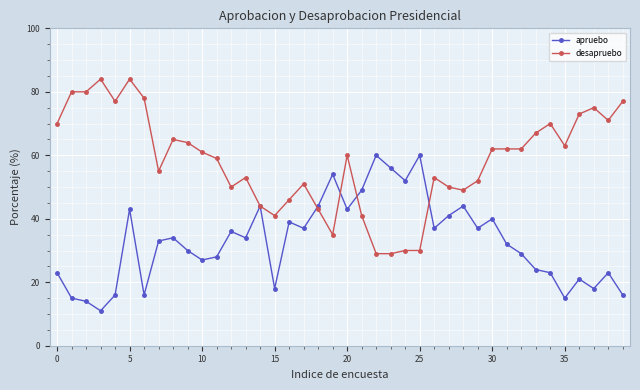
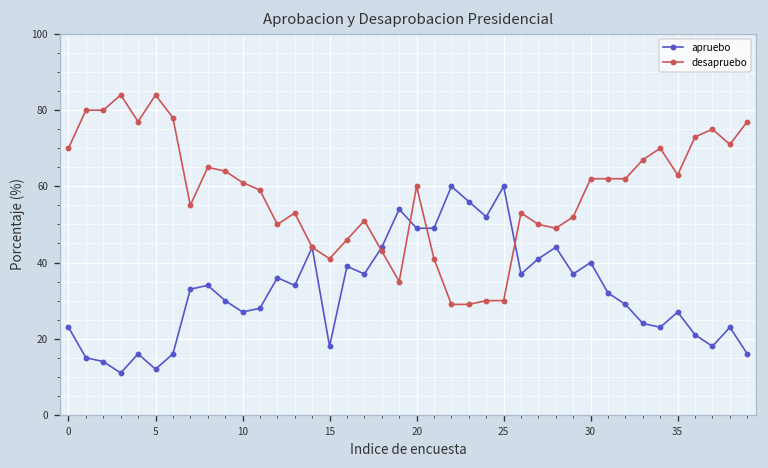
apruebo, 5: 43 -> 12
apruebo, 20: 43 -> 49
apruebo, 35: 15 -> 27
